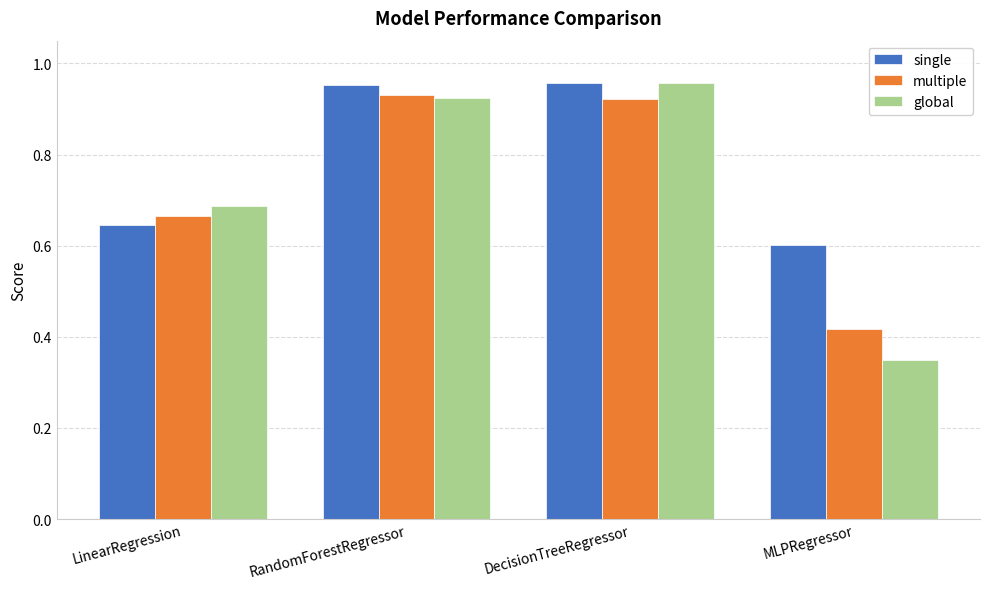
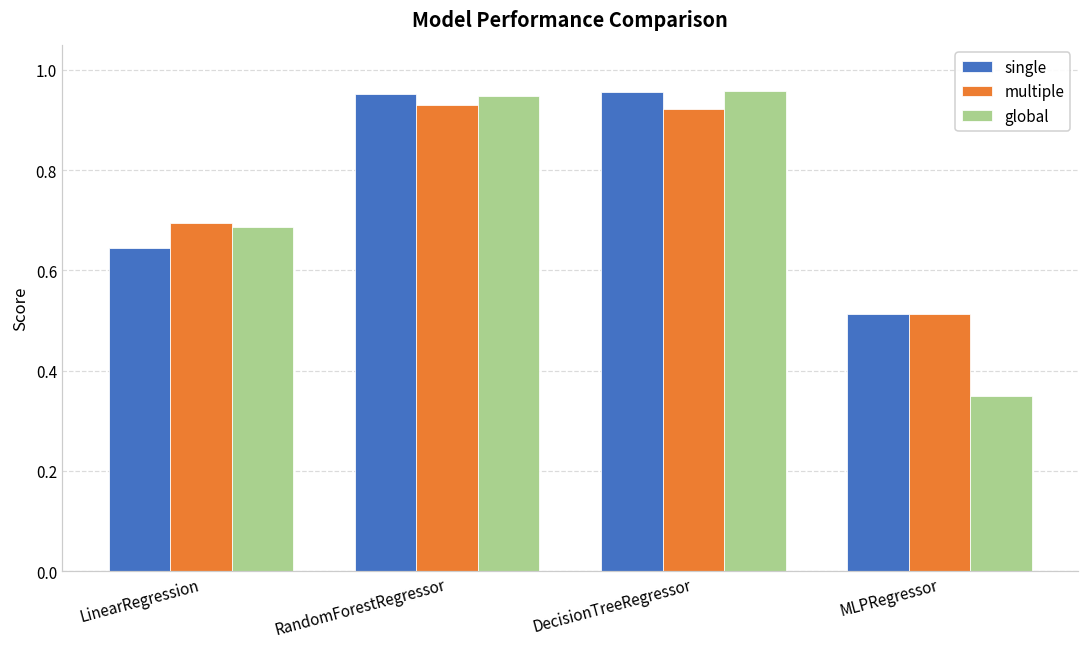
multiple, LinearRegression: 0.66 -> 0.69
global, RandomForestRegressor: 0.92 -> 0.95
single, MLPRegressor: 0.60 -> 0.51
multiple, MLPRegressor: 0.42 -> 0.51
